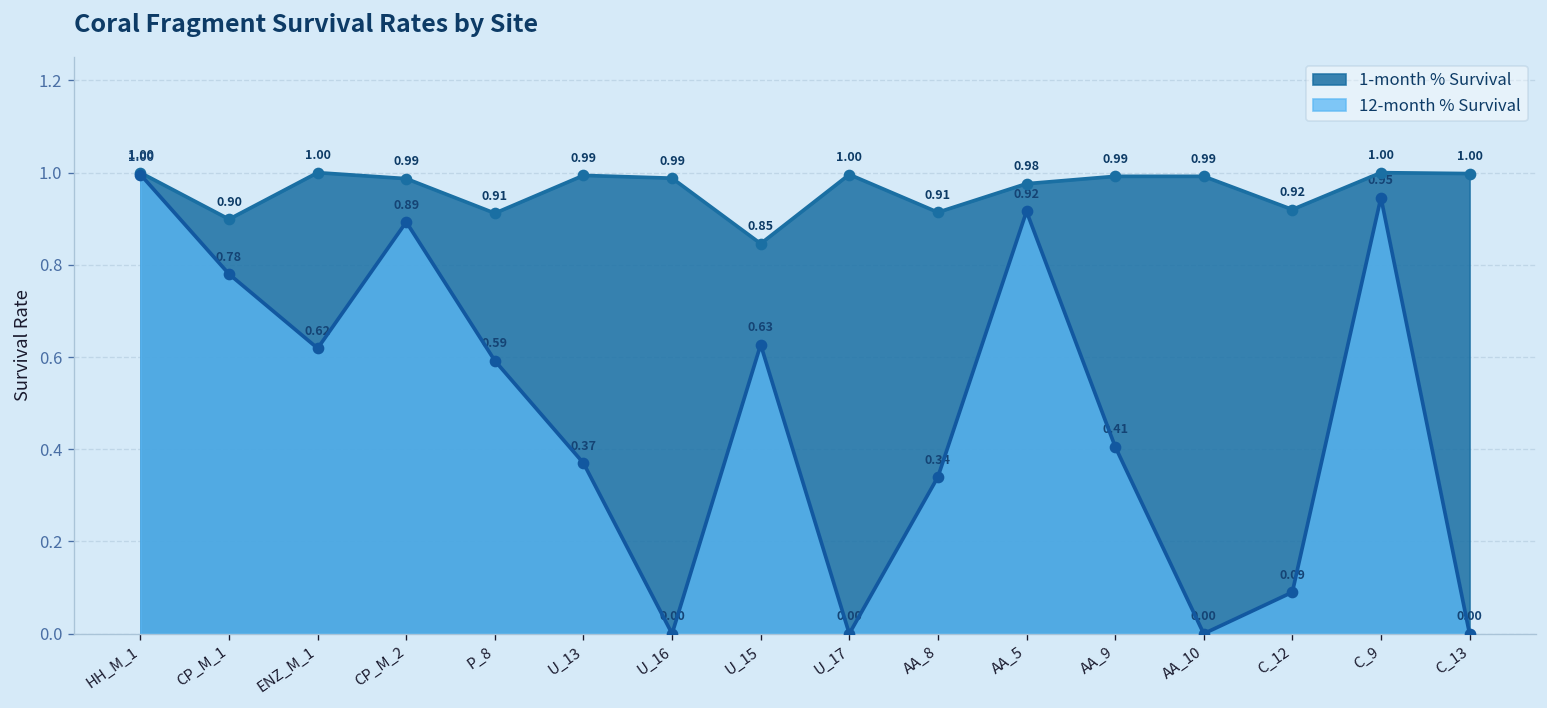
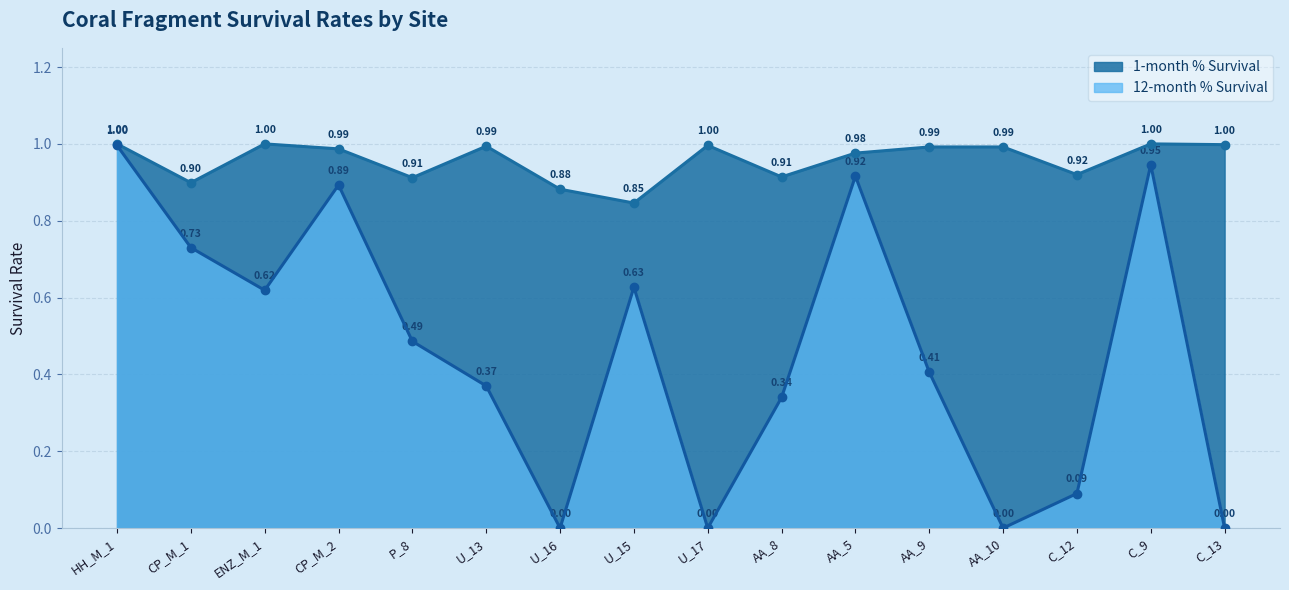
12-month % Survival, CP_M_1: 0.78 -> 0.73
12-month % Survival, P_8: 0.59 -> 0.49
1-month % Survival, U_16: 0.99 -> 0.88
